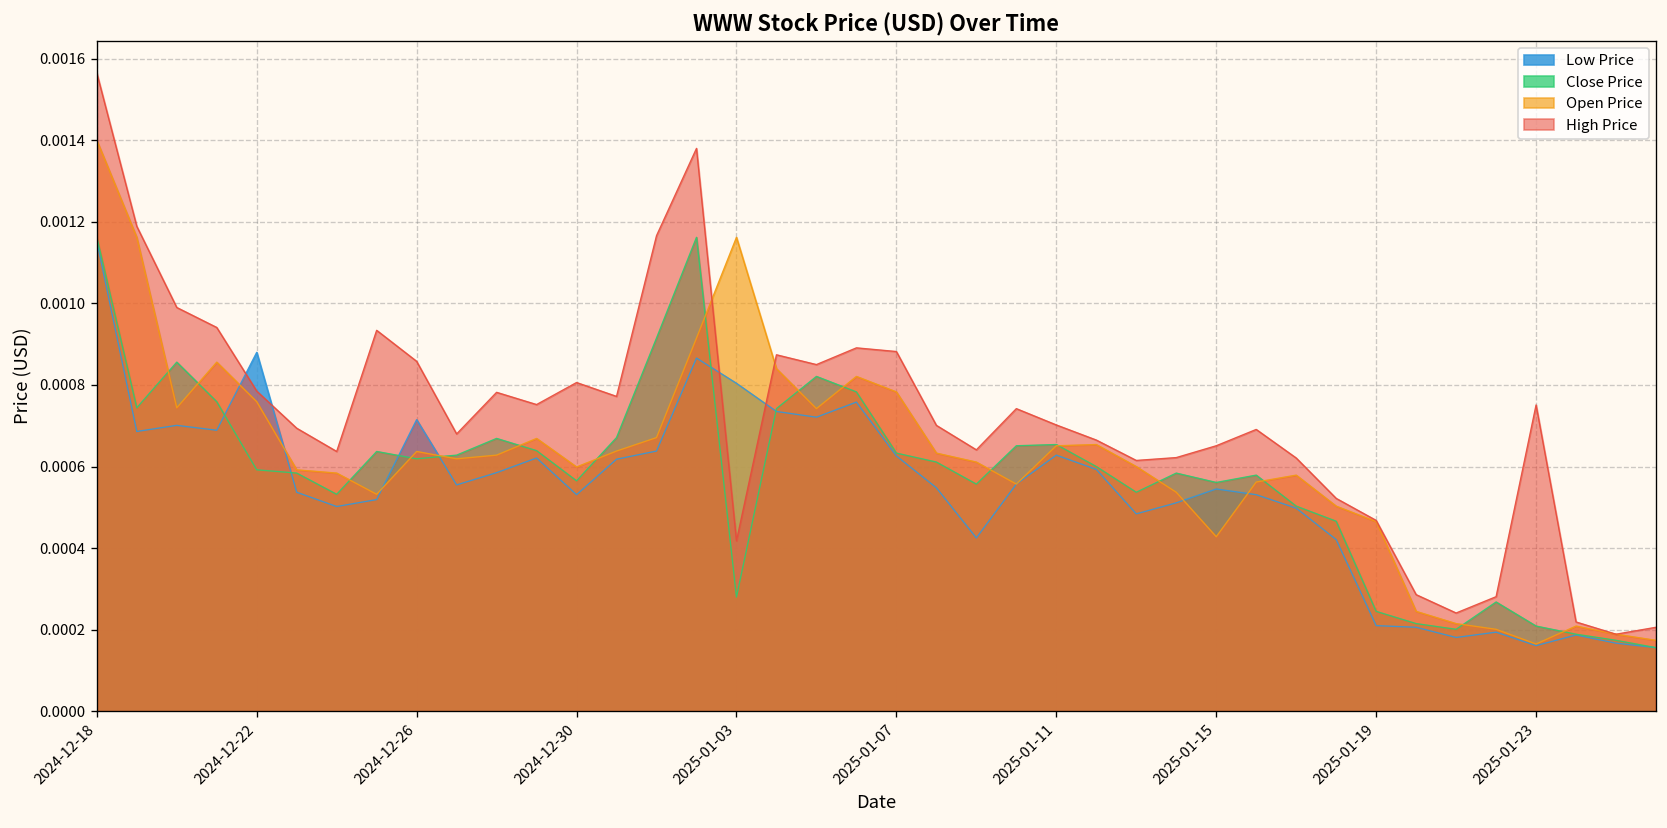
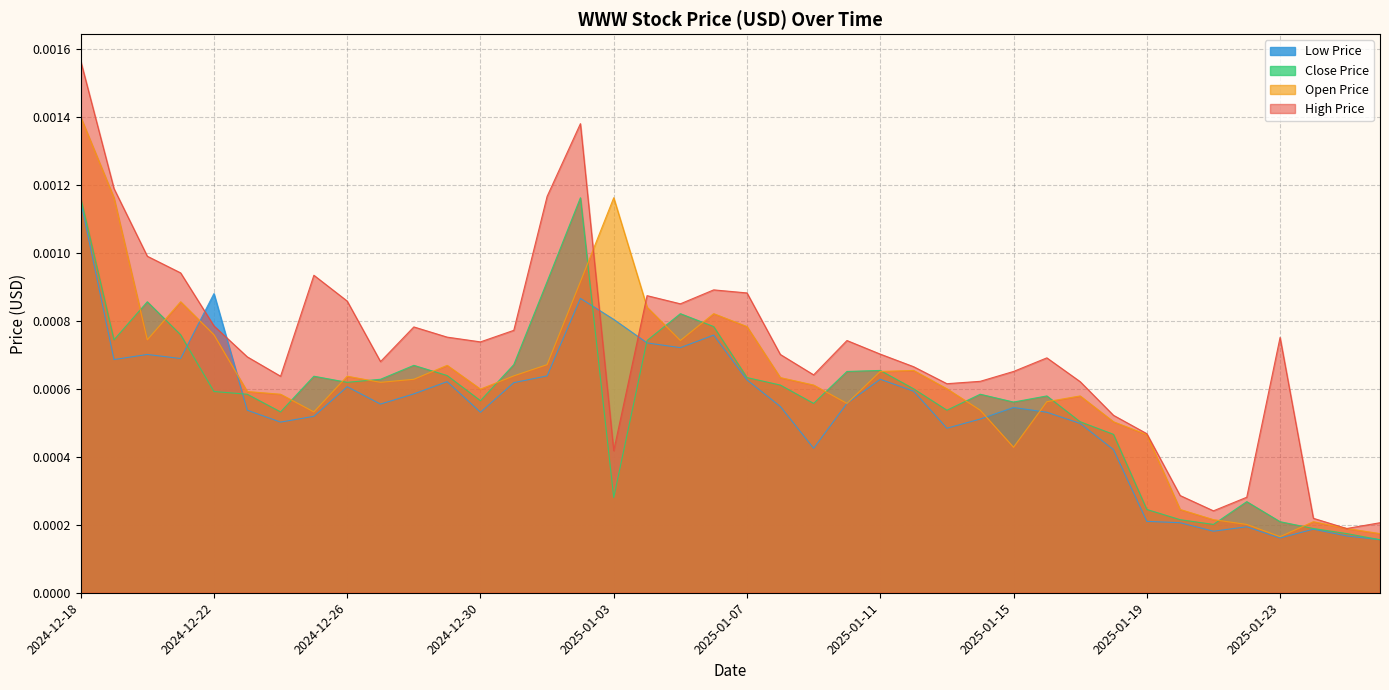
Low Price, 2024-12-26: 0.00072 -> 0.00061
High Price, 2024-12-30: 0.00081 -> 0.00074
